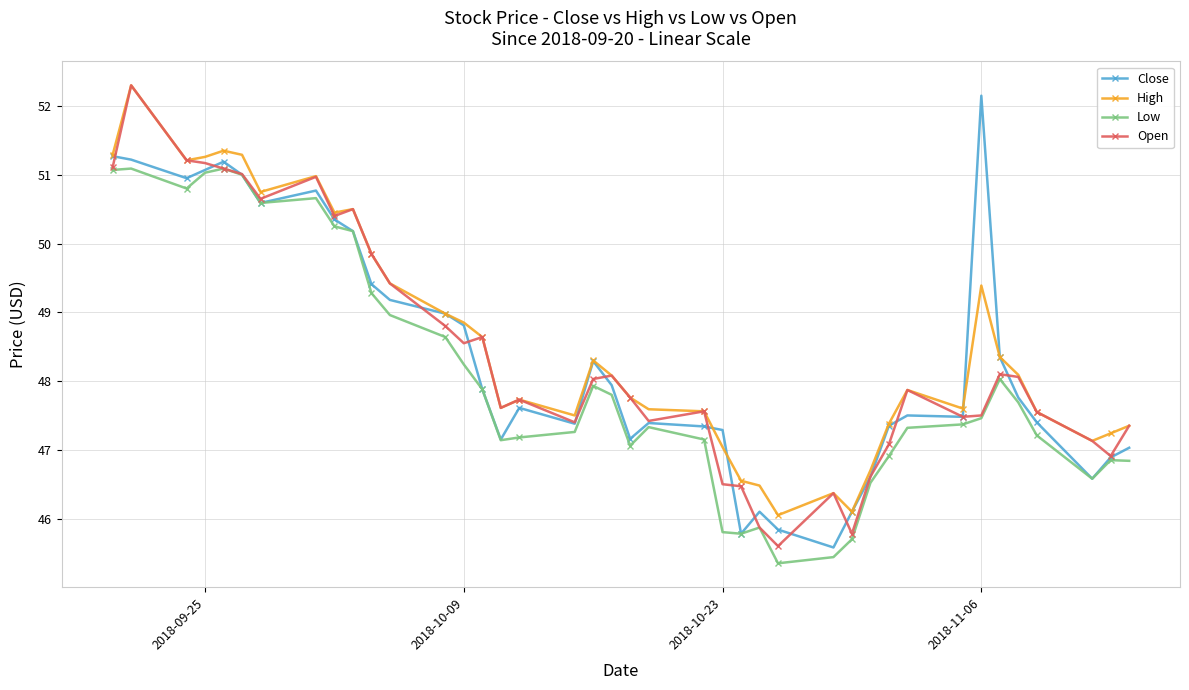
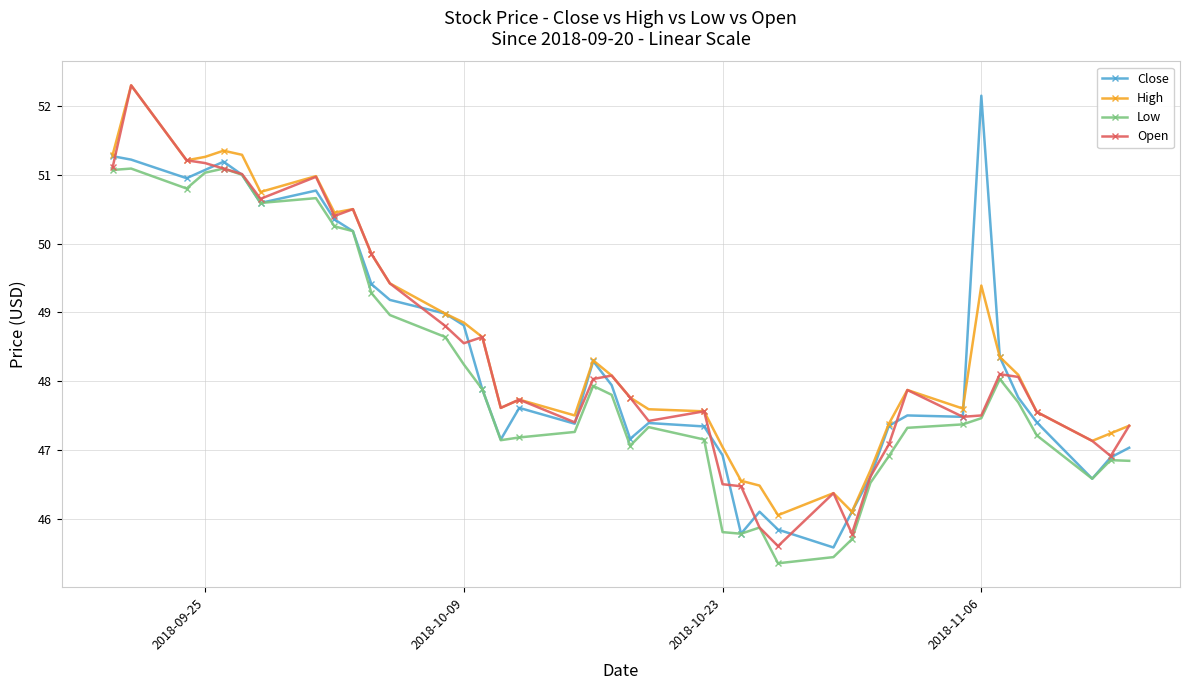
Close, 2018-10-23: 47.3 -> 46.9
